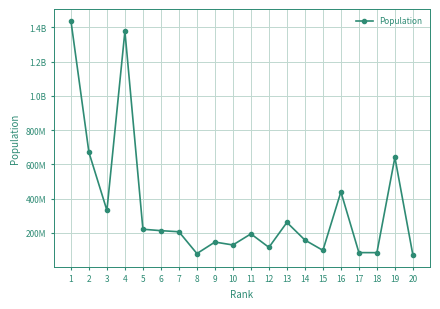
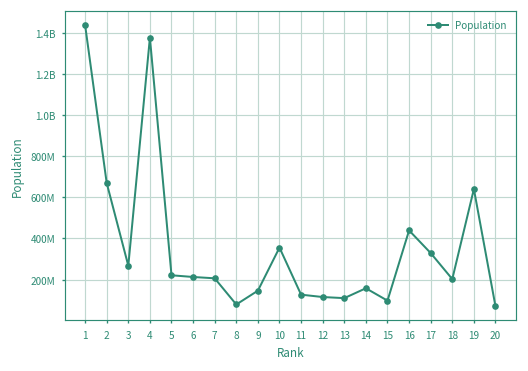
3: 330000000 -> 270000000
10: 130000000 -> 360000000
11: 190000000 -> 130000000
13: 260000000 -> 110000000
17: 80000000 -> 330000000
18: 80000000 -> 200000000
